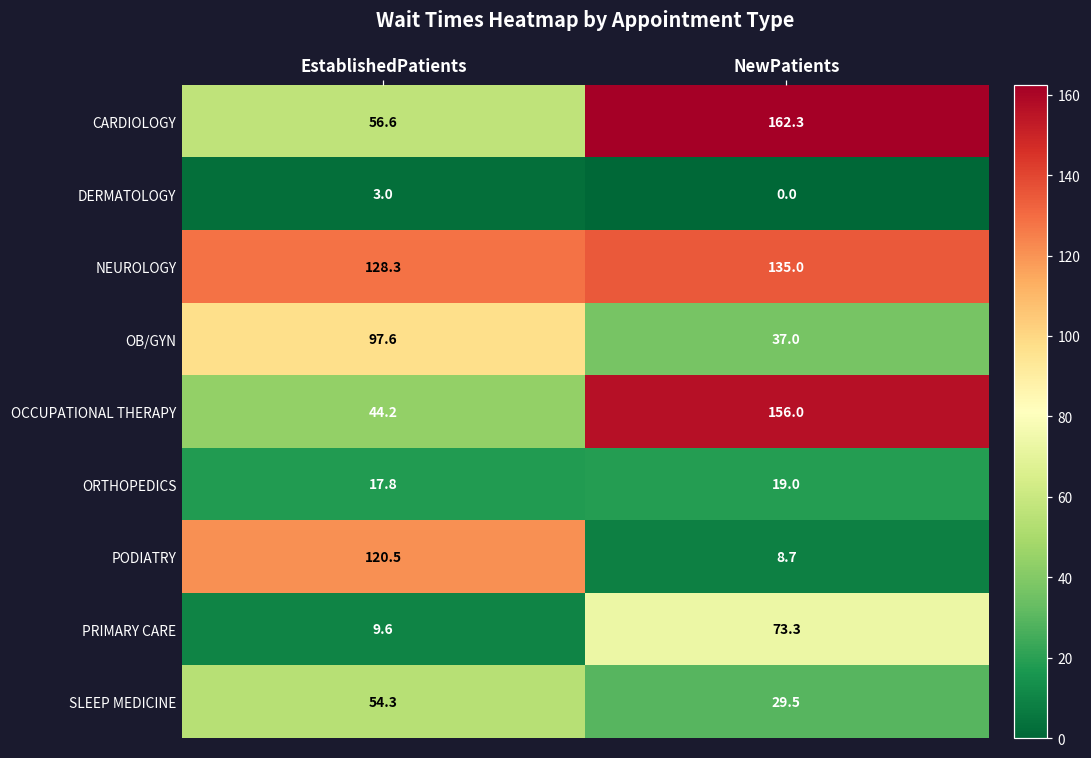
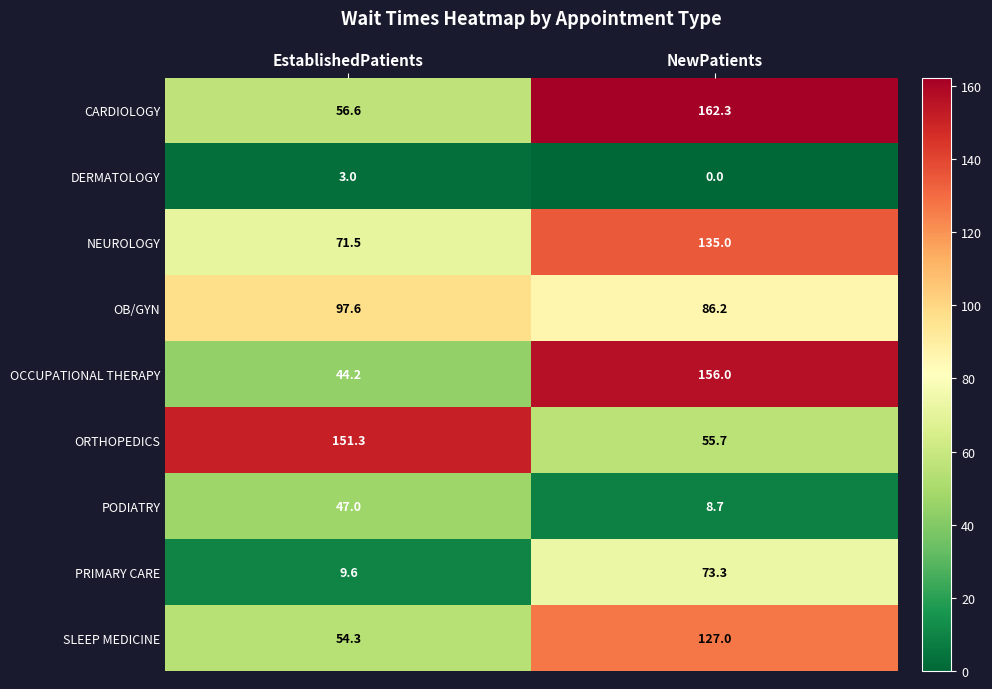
NEUROLOGY, EstablishedPatients: 128.3 -> 71.5
OB/GYN, NewPatients: 37.0 -> 86.2
ORTHOPEDICS, EstablishedPatients: 17.8 -> 151.3
ORTHOPEDICS, NewPatients: 19.0 -> 55.7
PODIATRY, EstablishedPatients: 120.5 -> 47.0
SLEEP MEDICINE, NewPatients: 29.5 -> 127.0
